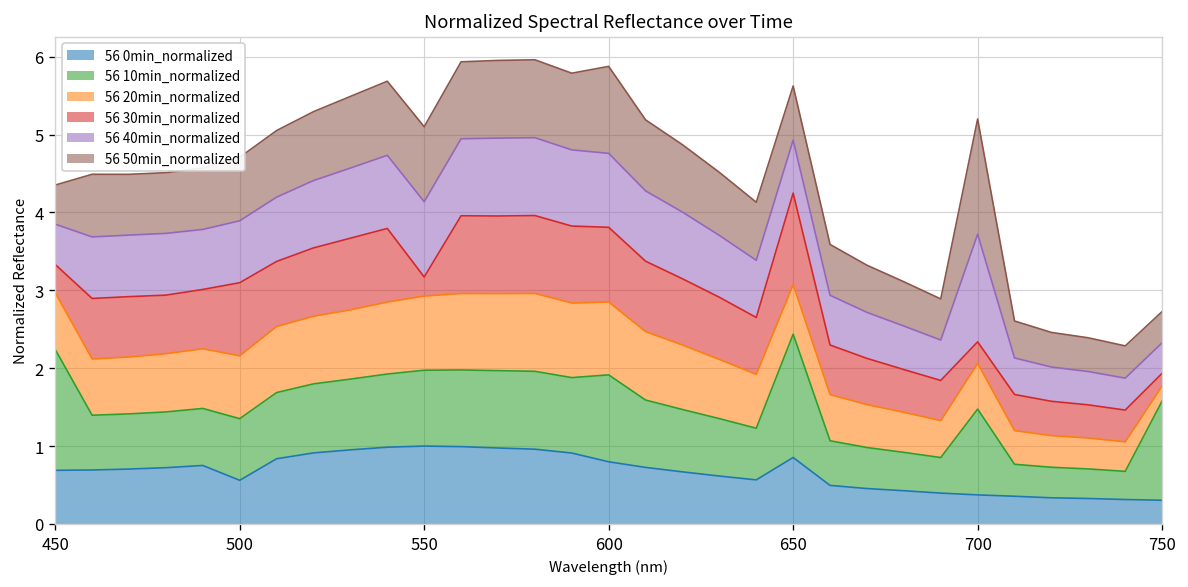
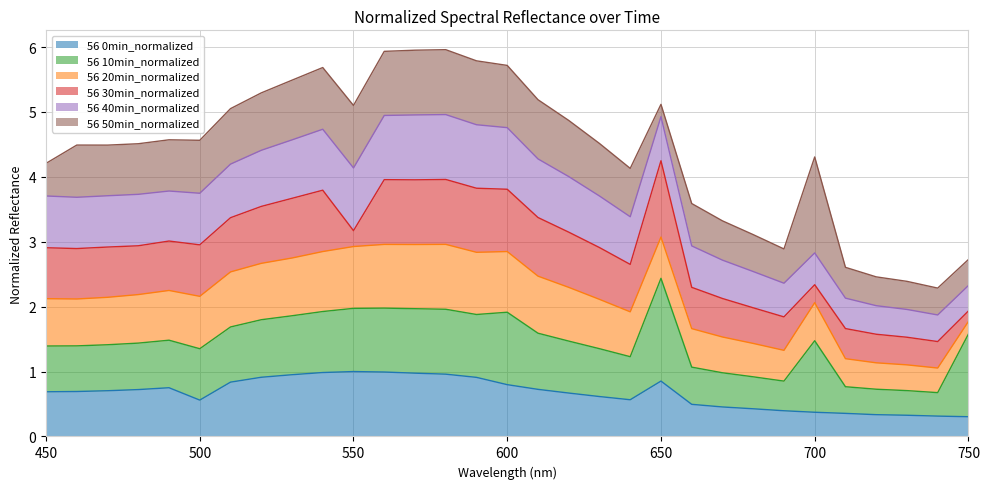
56 10min_normalized, 450: 1.6 -> 0.7
56 30min_normalized, 450: 0.4 -> 0.8
56 40min_normalized, 450: 0.5 -> 0.8
56 30min_normalized, 500: 0.9 -> 0.8
56 50min_normalized, 600: 1.1 -> 1.0
56 50min_normalized, 650: 0.7 -> 0.2
56 40min_normalized, 700: 1.4 -> 0.5
